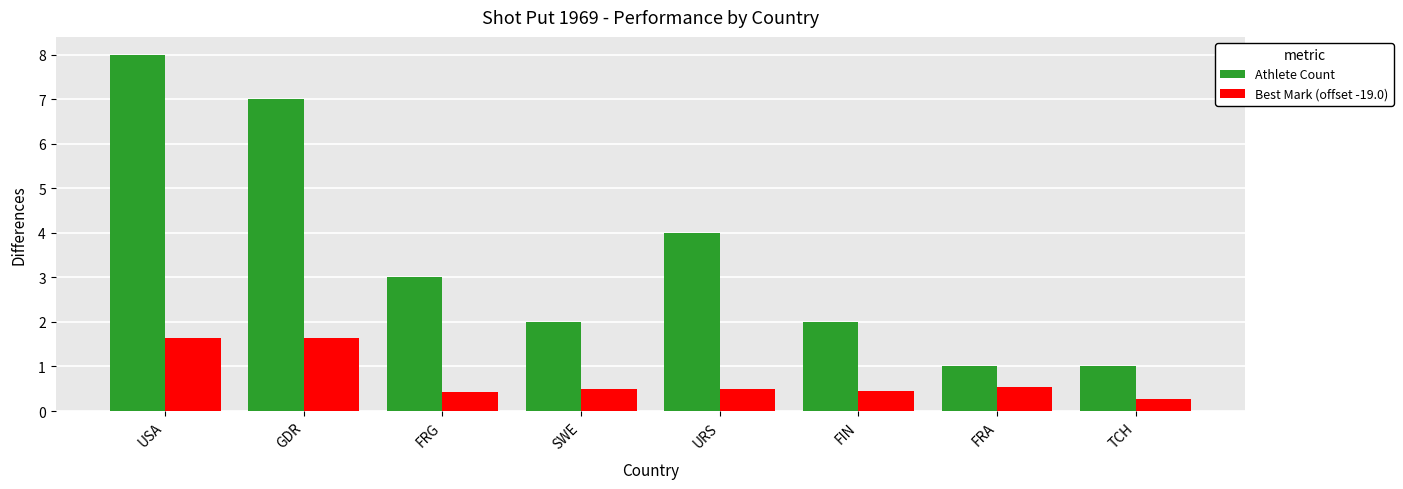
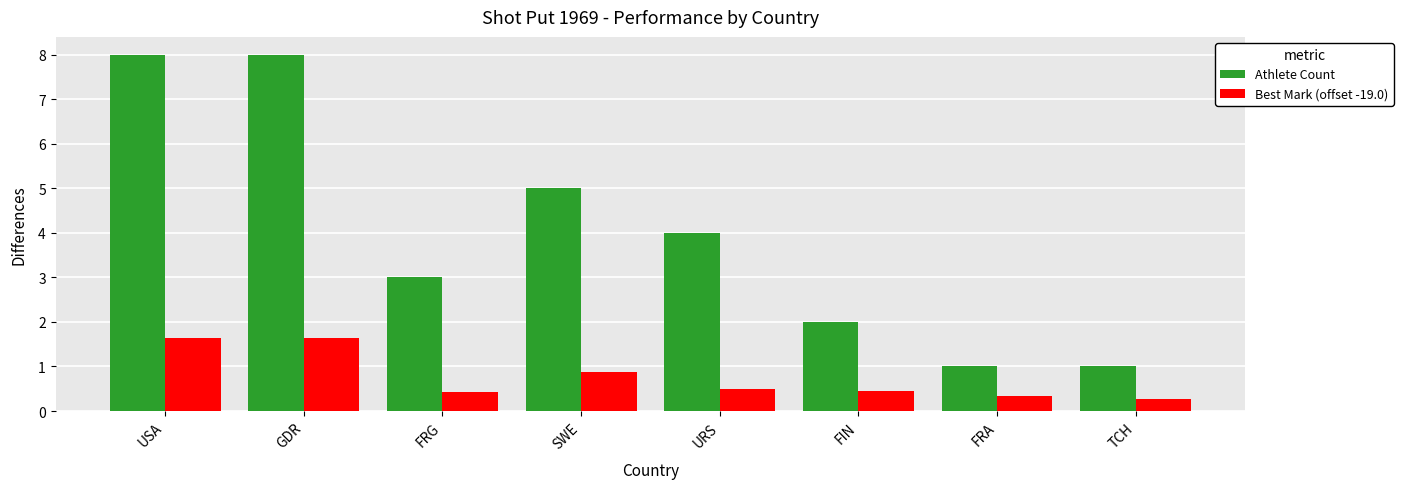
Athlete Count, GDR: 7 -> 8
Athlete Count, SWE: 2 -> 5
Best Mark (offset -19.0), SWE: 0.5 -> 0.9
Best Mark (offset -19.0), FRA: 0.5 -> 0.3
